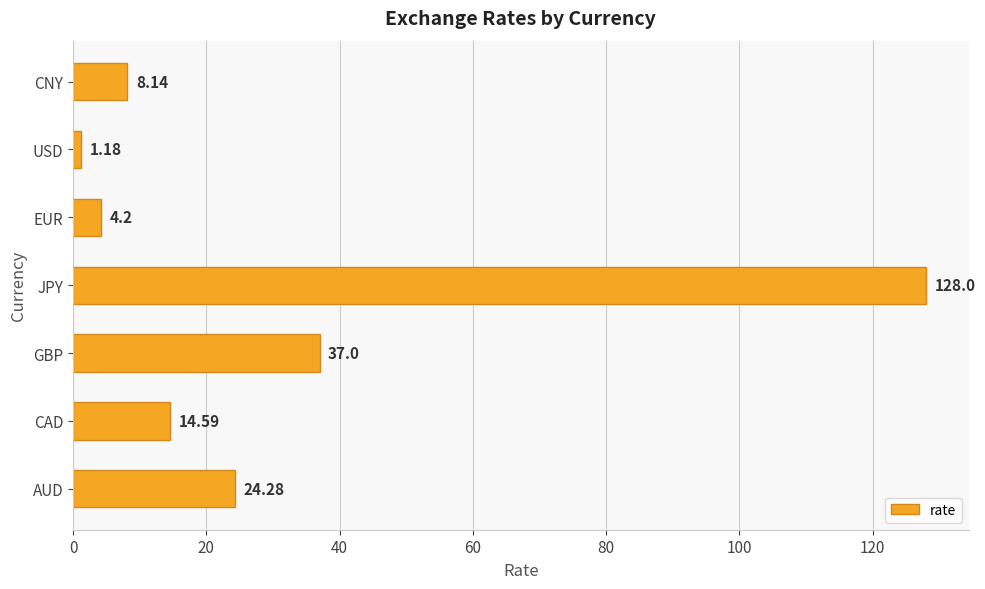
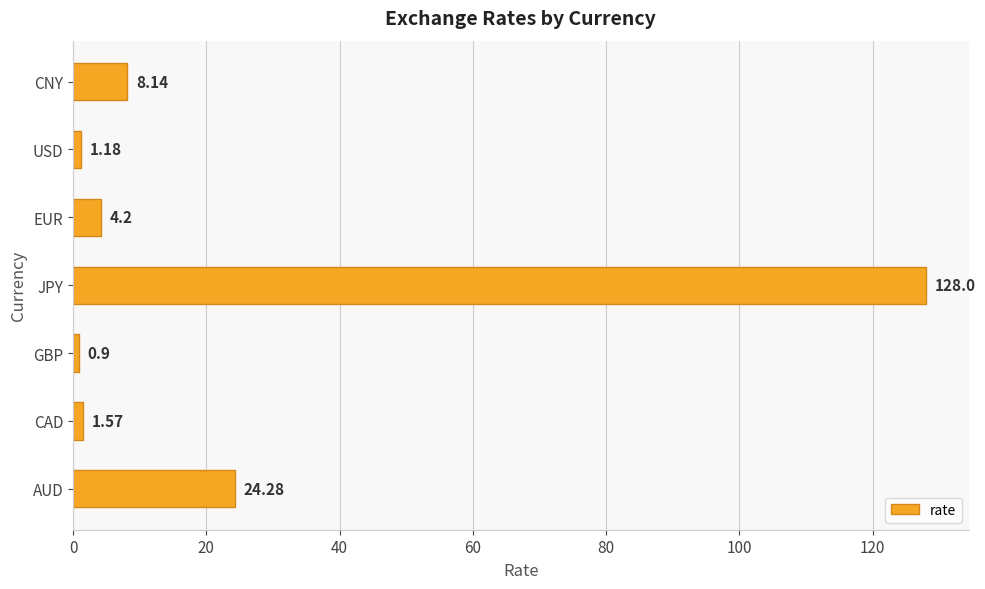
GBP: 37.0 -> 0.9
CAD: 14.59 -> 1.57
